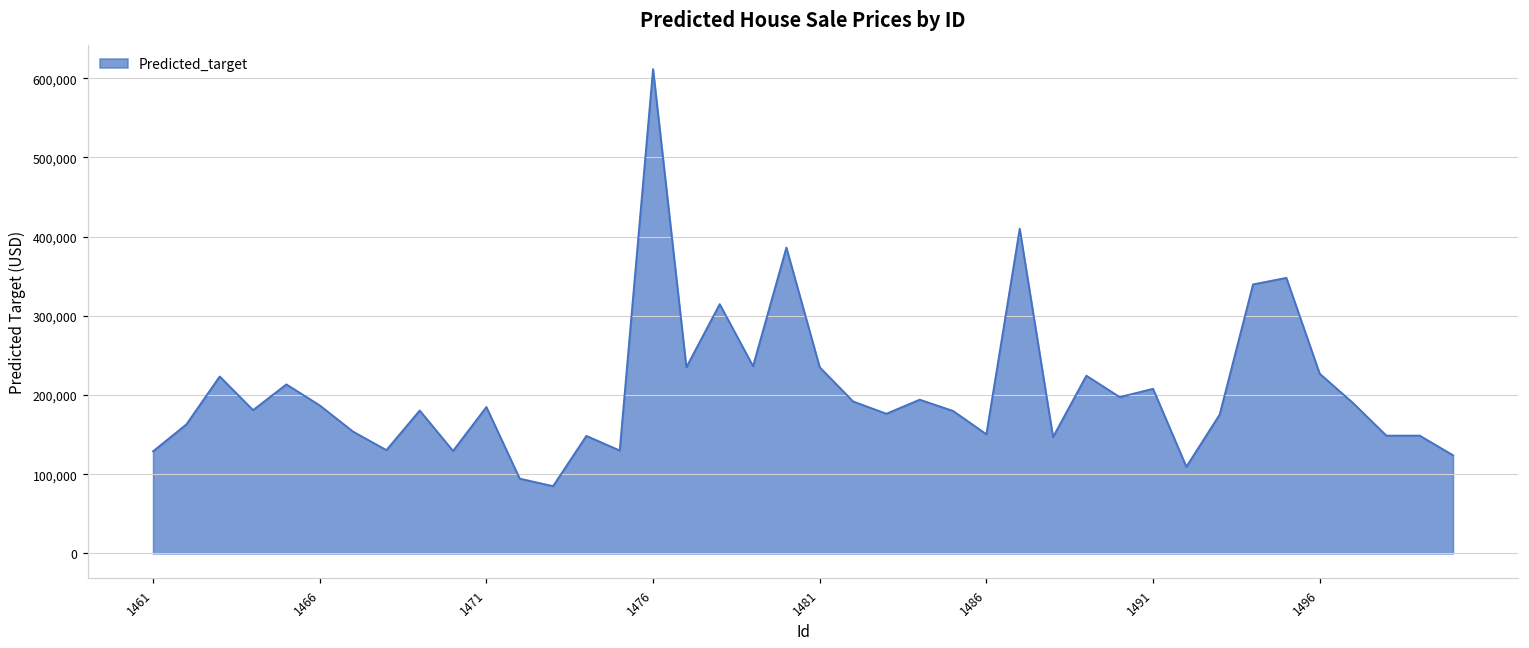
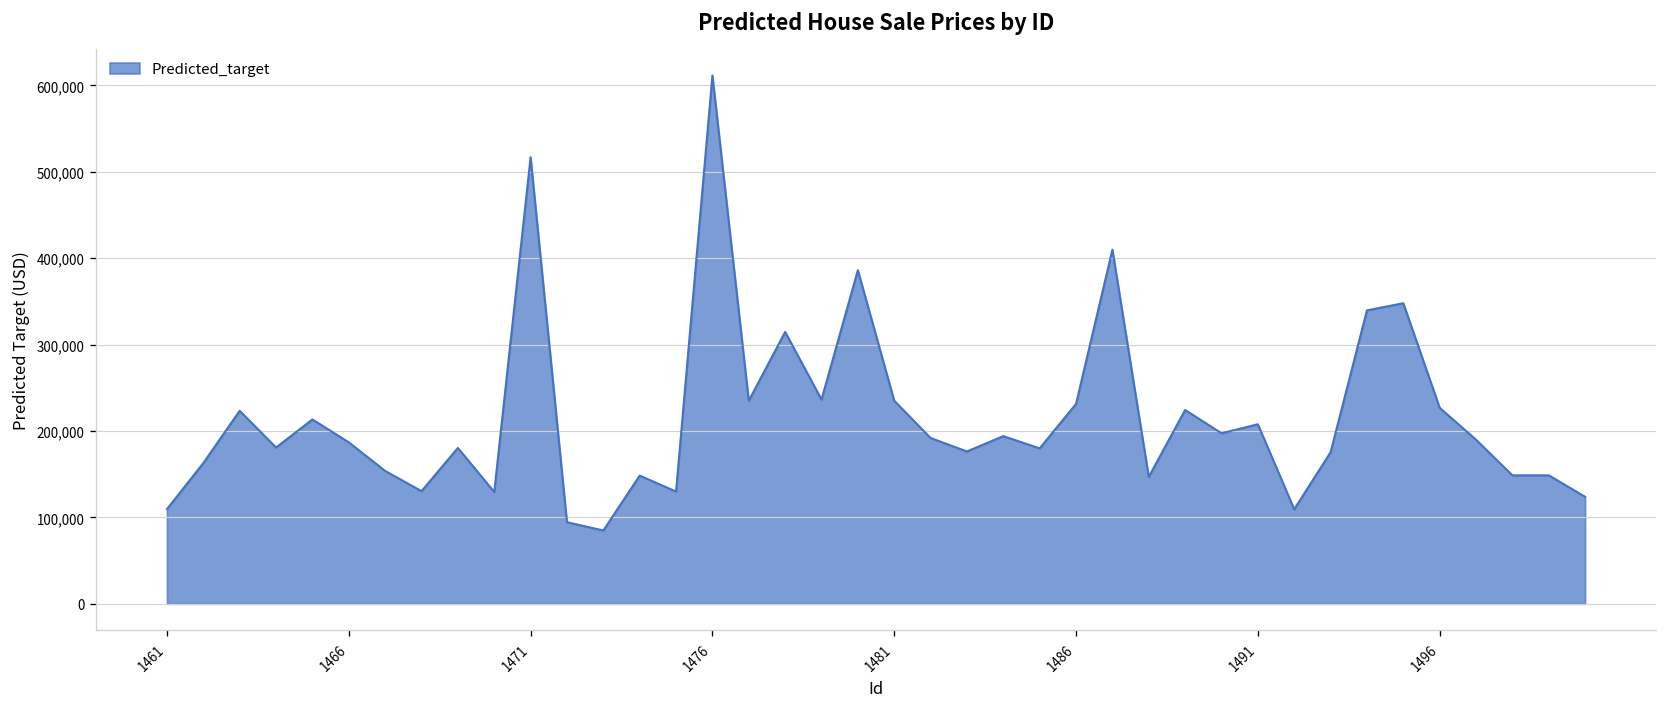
1461: 130,000 -> 110,000
1471: 180,000 -> 520,000
1486: 150,000 -> 230,000
